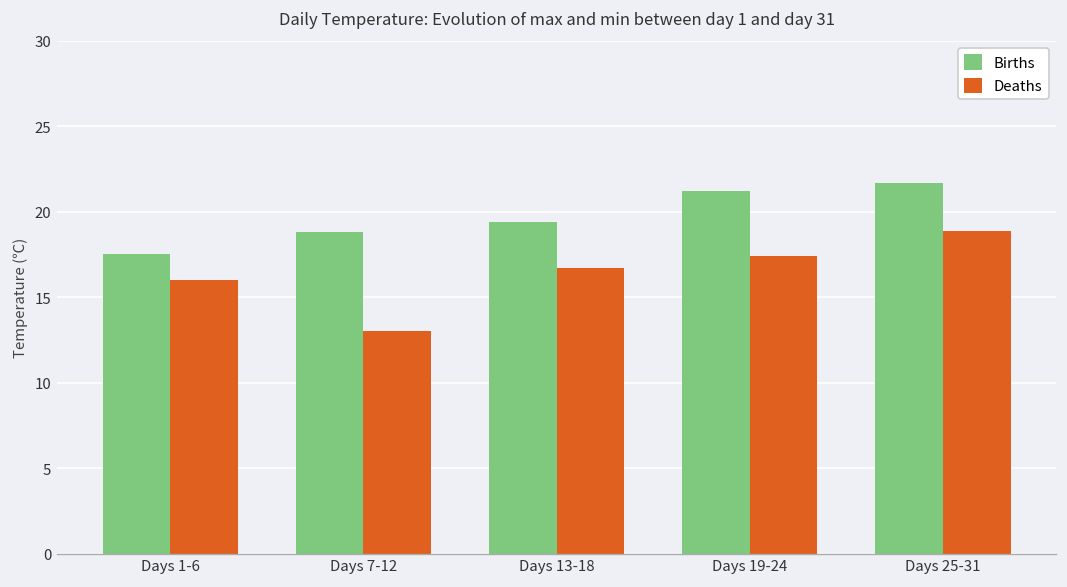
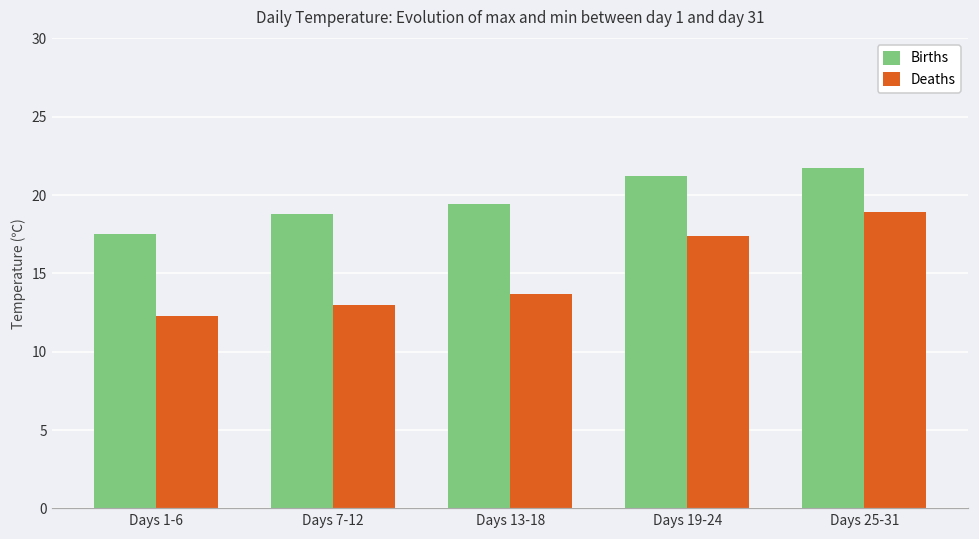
Deaths, Days 1-6: 16.0 -> 12.3
Deaths, Days 13-18: 16.7 -> 13.7
